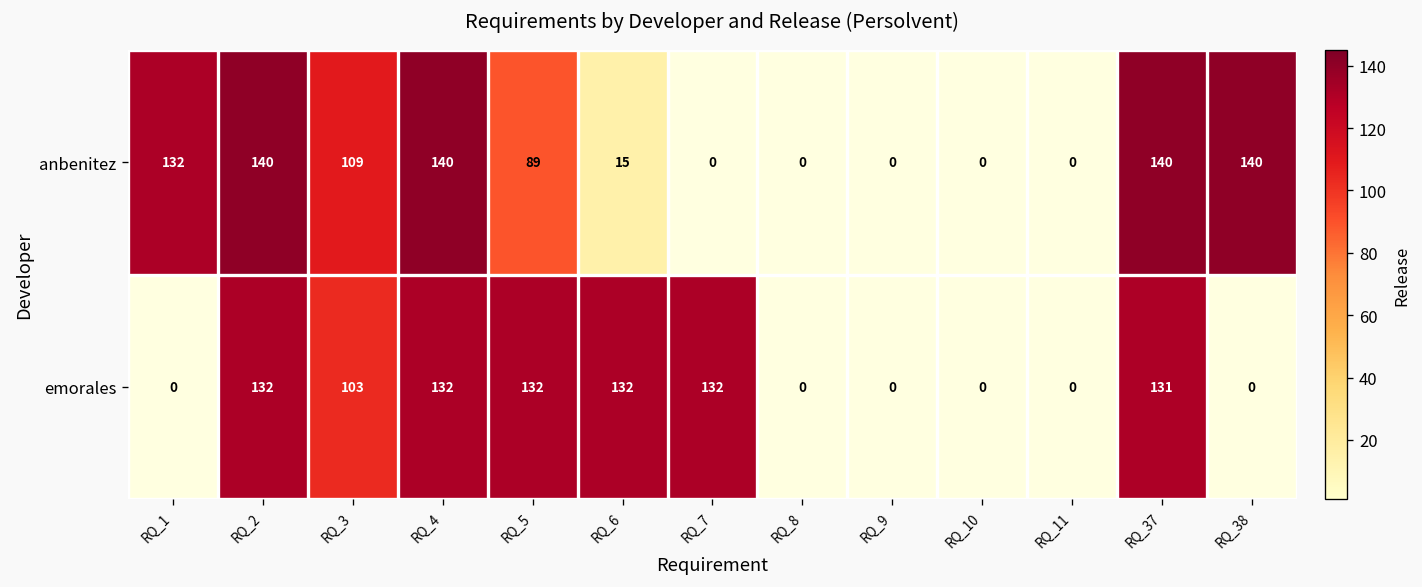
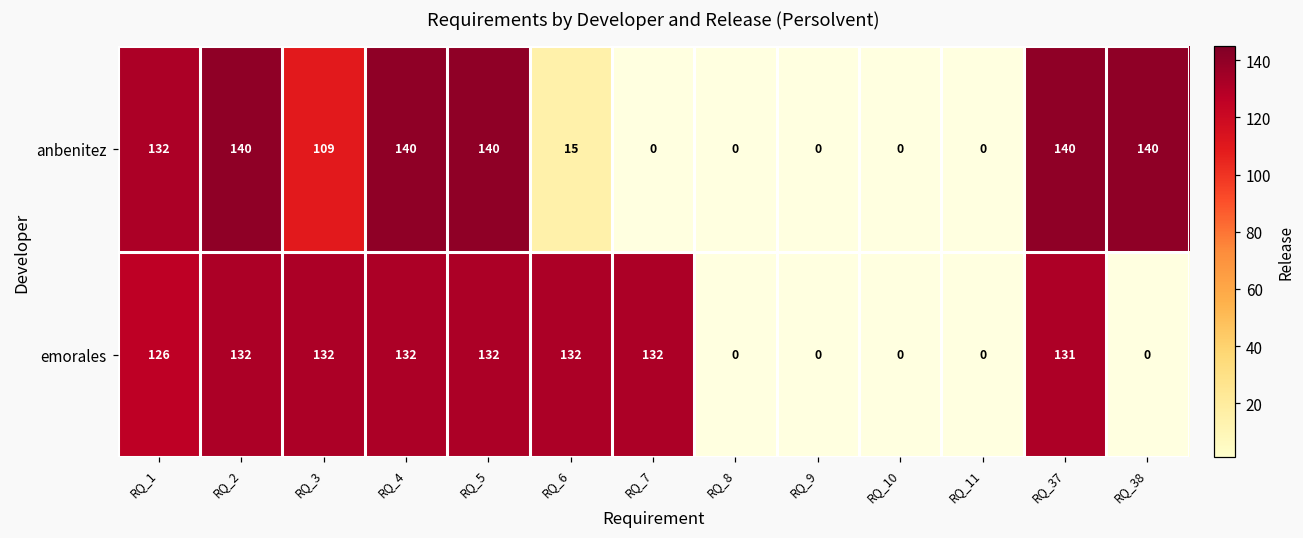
anbenitez, RQ_5: 89 -> 140
emorales, RQ_1: 0 -> 126
emorales, RQ_3: 103 -> 132
